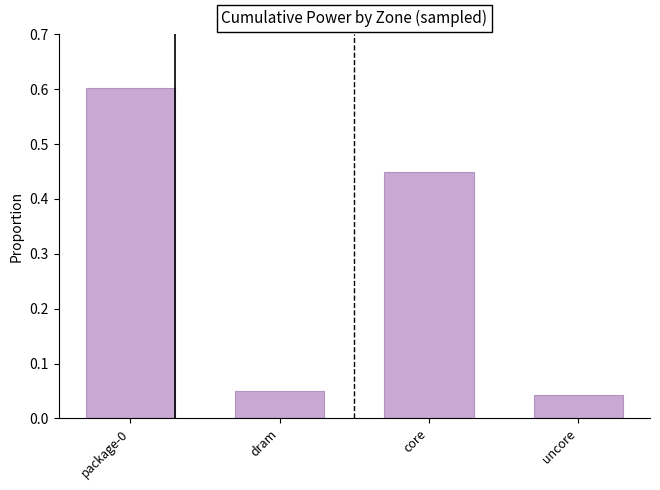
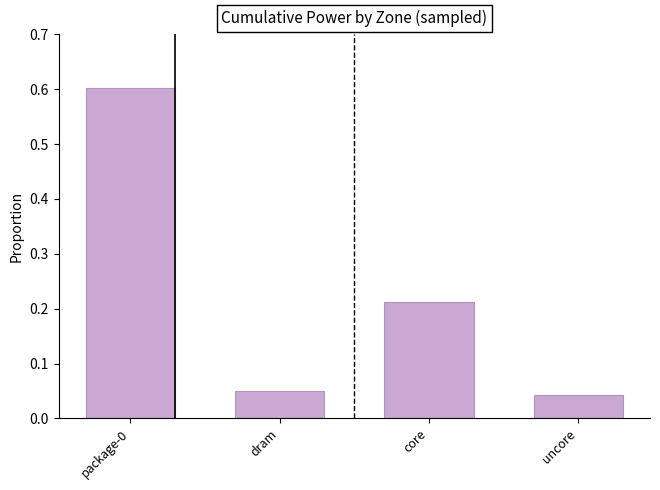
core: 0.45 -> 0.21
